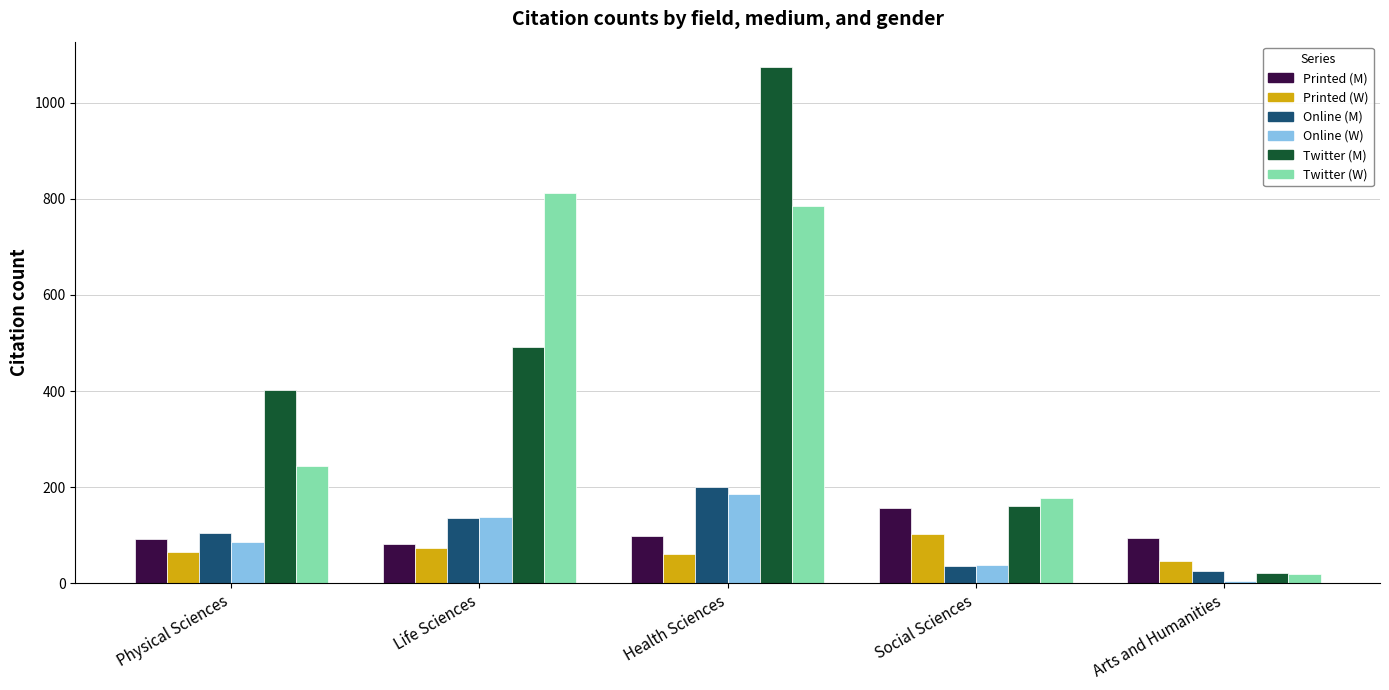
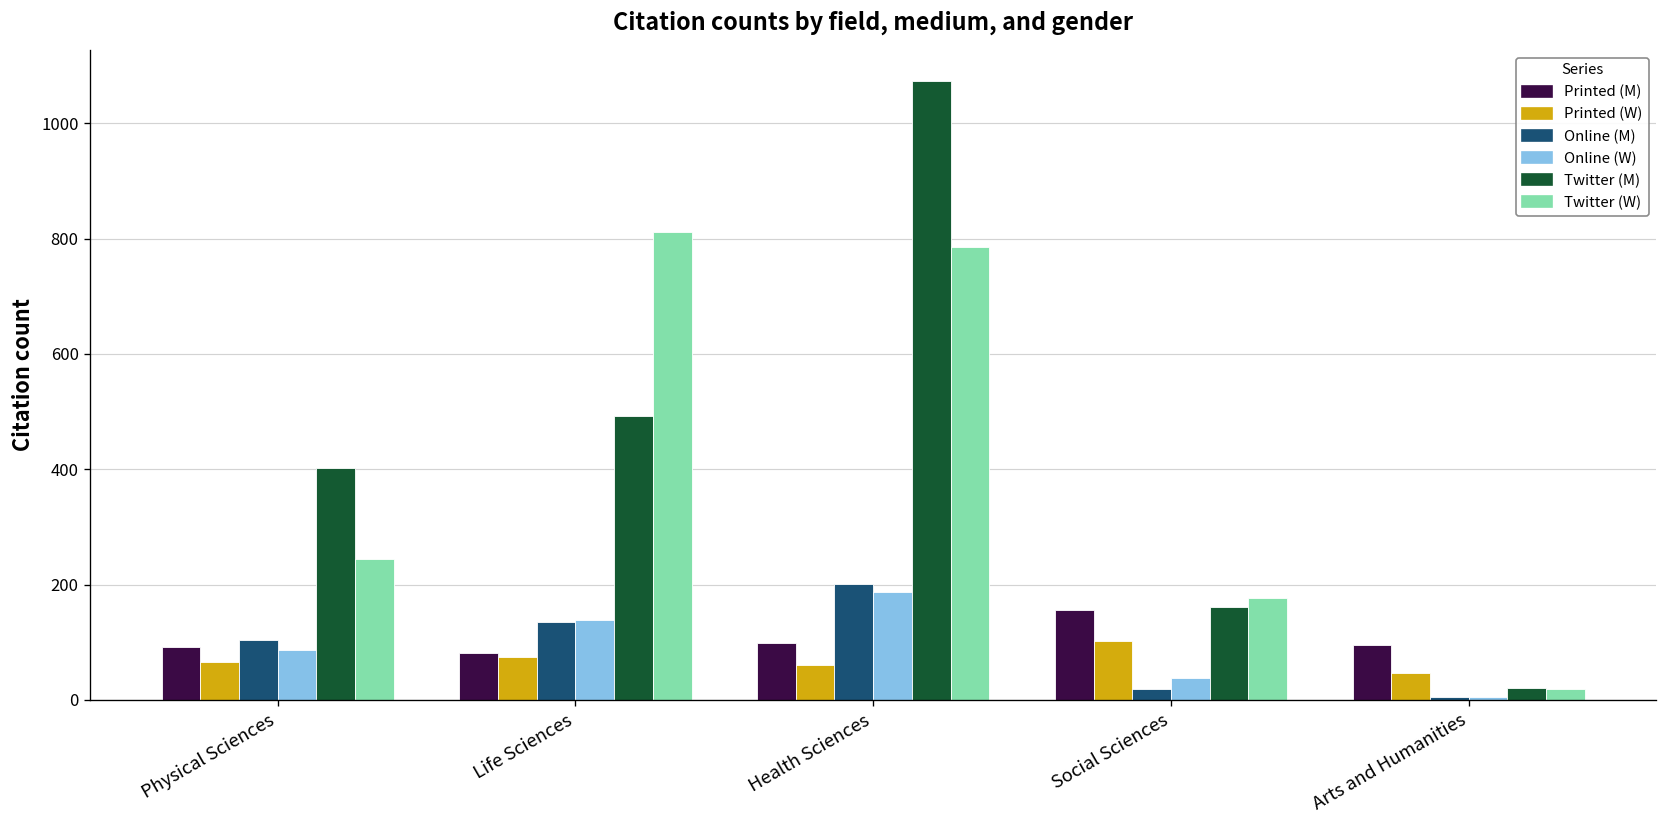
Online (M), Social Sciences: 40 -> 20
Online (M), Arts and Humanities: 20 -> 10
